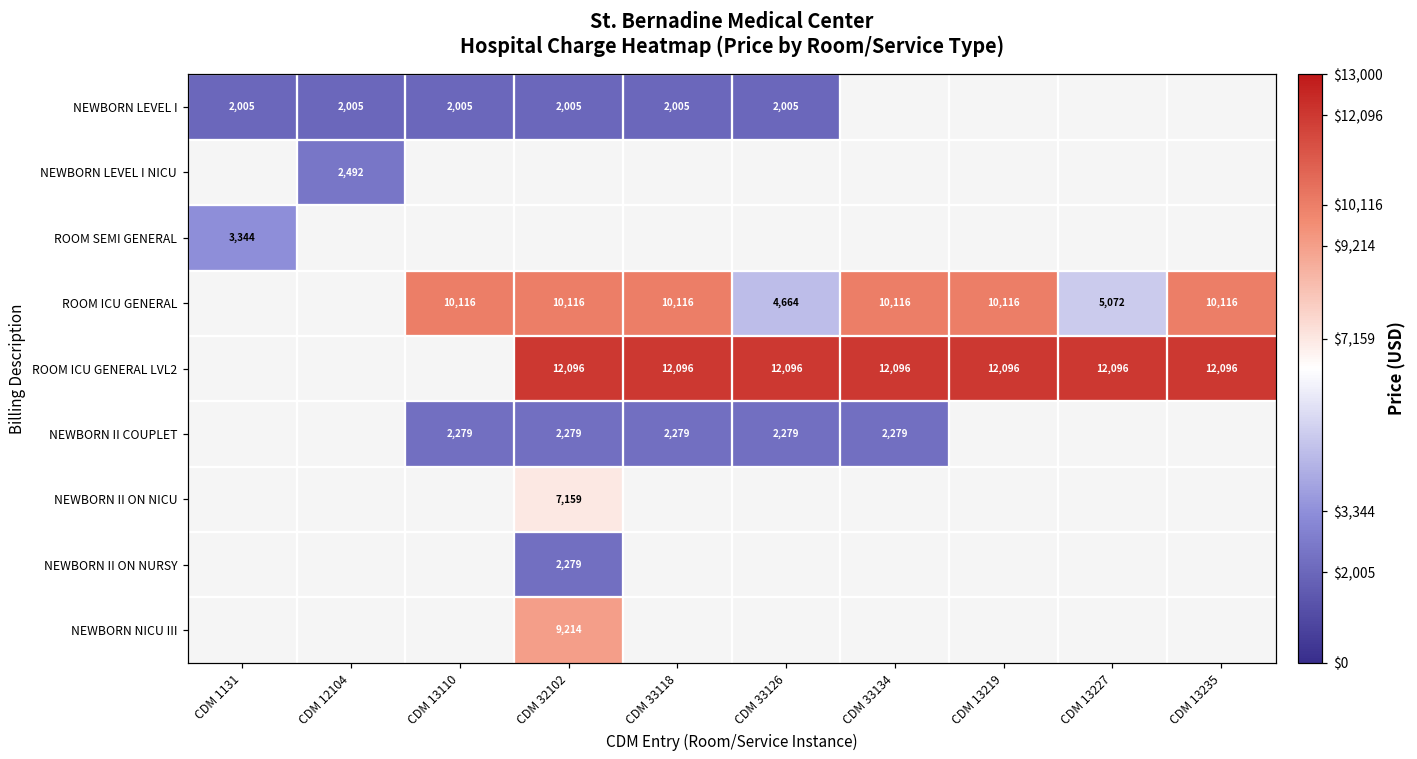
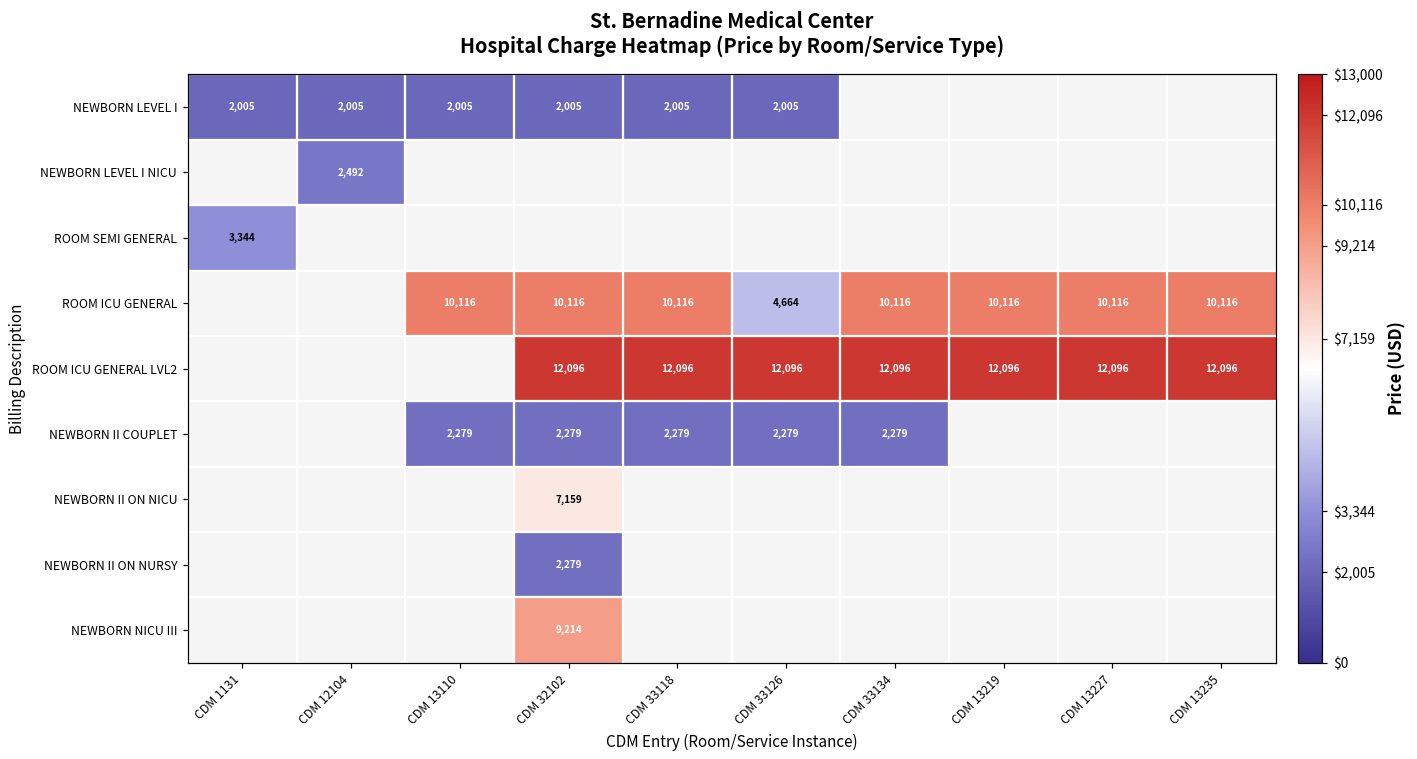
ROOM ICU GENERAL, CDM 13227: 5,072 -> 10,116
